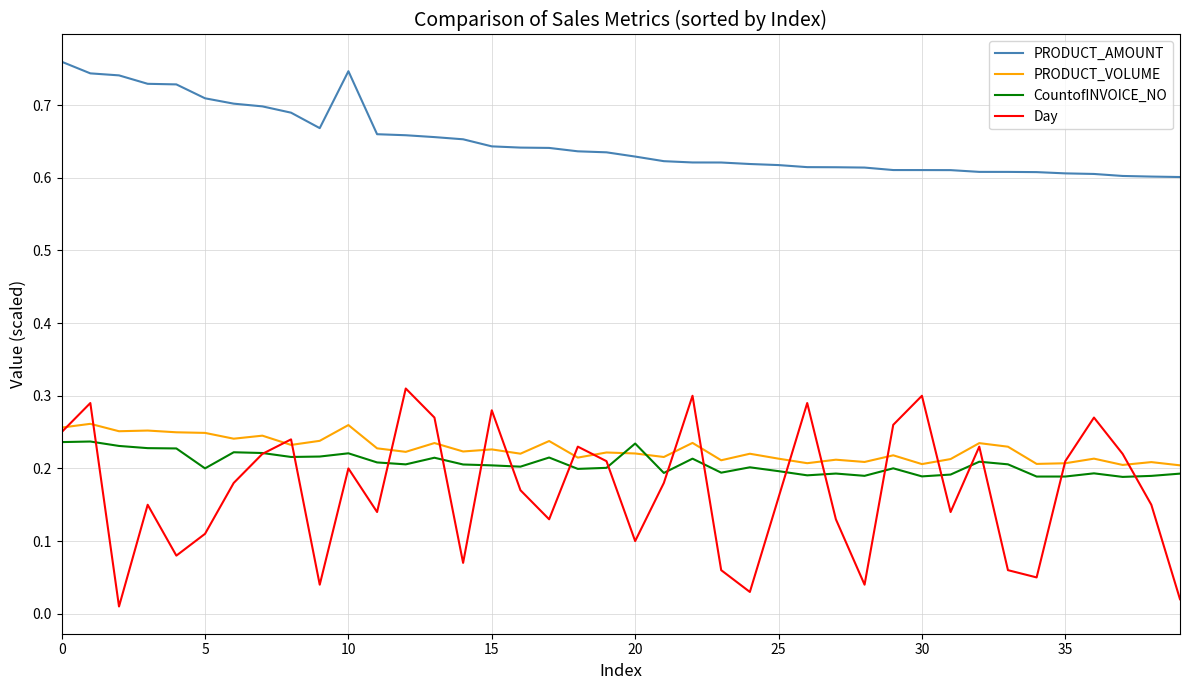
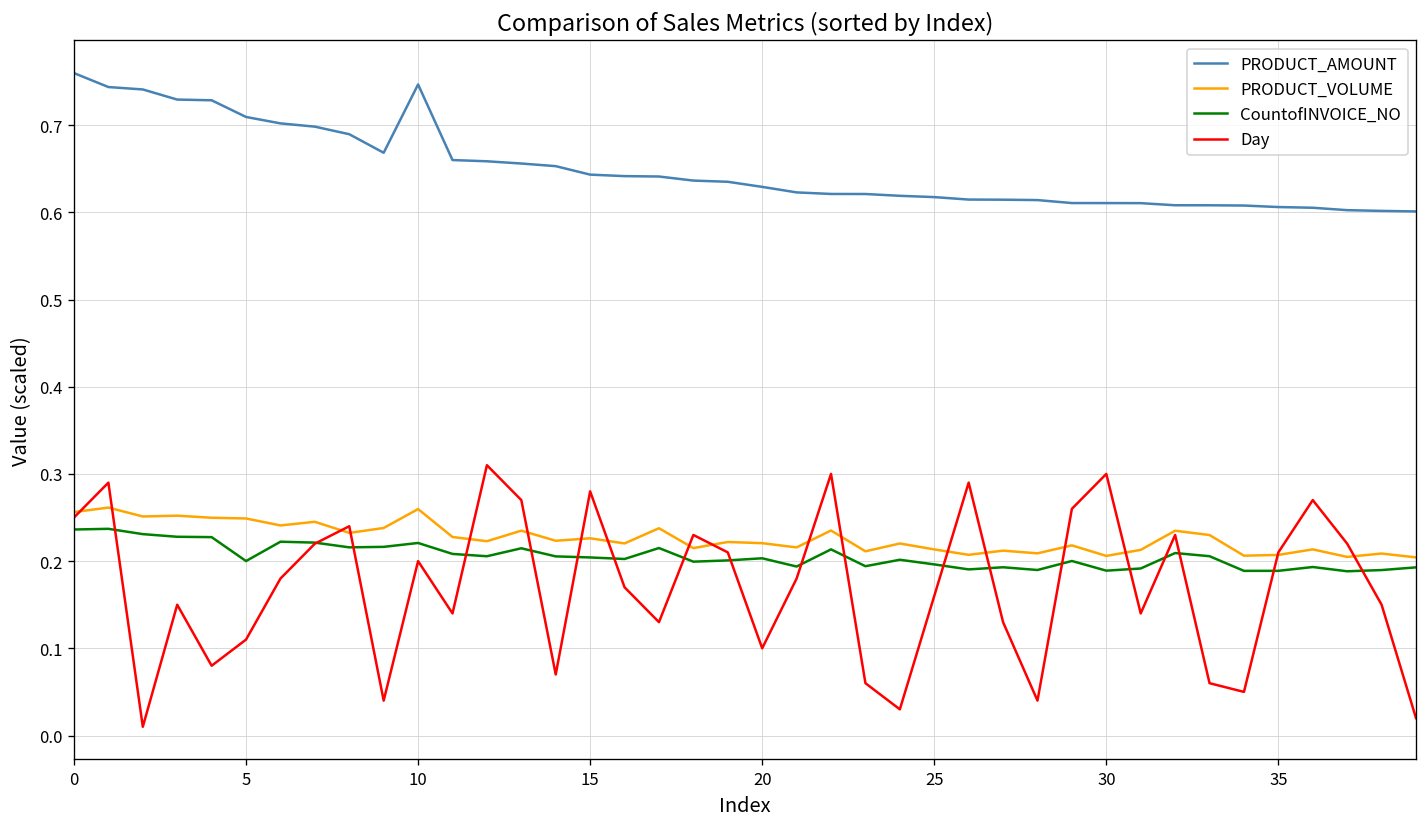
CountofINVOICE_NO, 20: 0.23 -> 0.20
